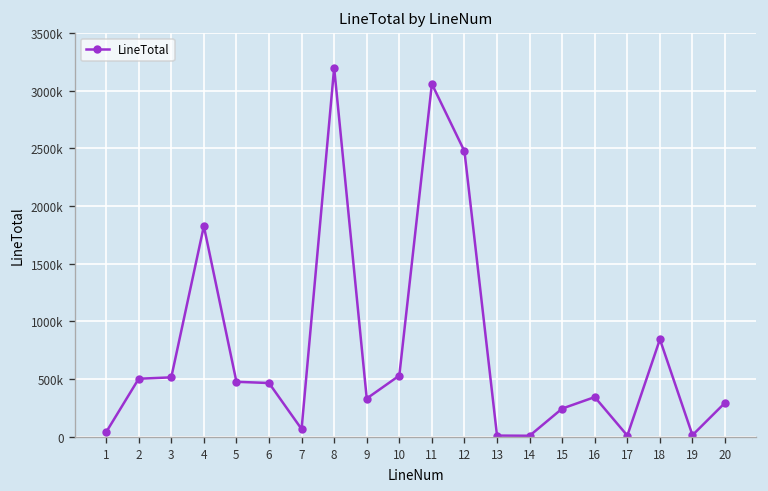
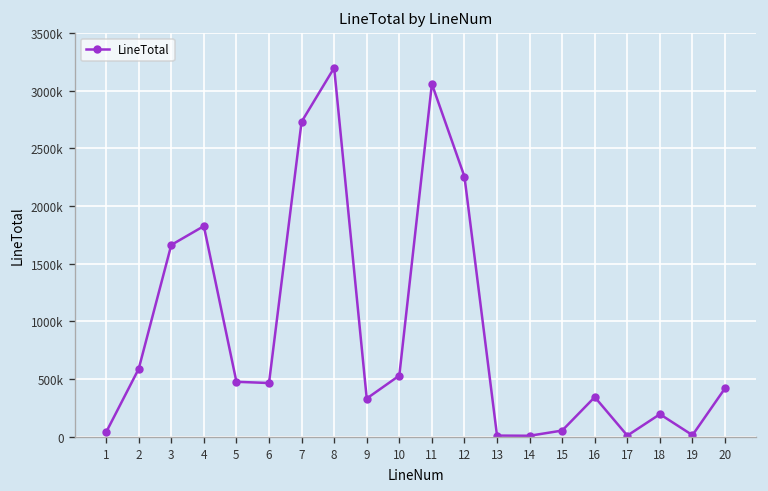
2: 500000 -> 600000
3: 500000 -> 1700000
7: 100000 -> 2700000
12: 2500000 -> 2300000
15: 200000 -> 100000
18: 800000 -> 200000
20: 300000 -> 400000
